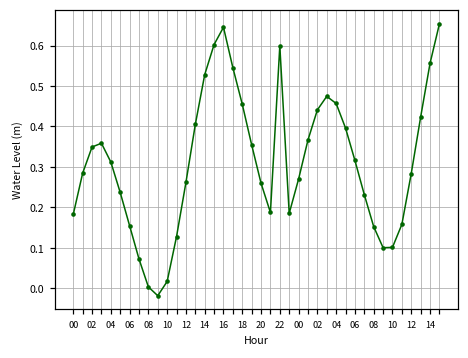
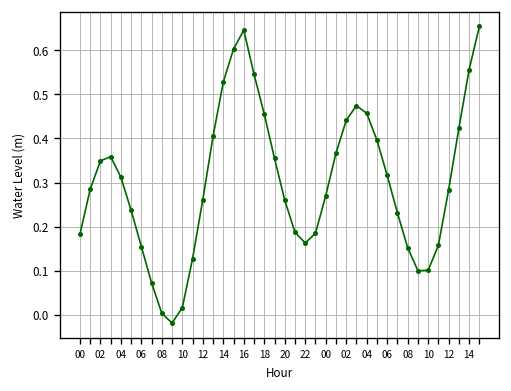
22: 0.60 -> 0.16
